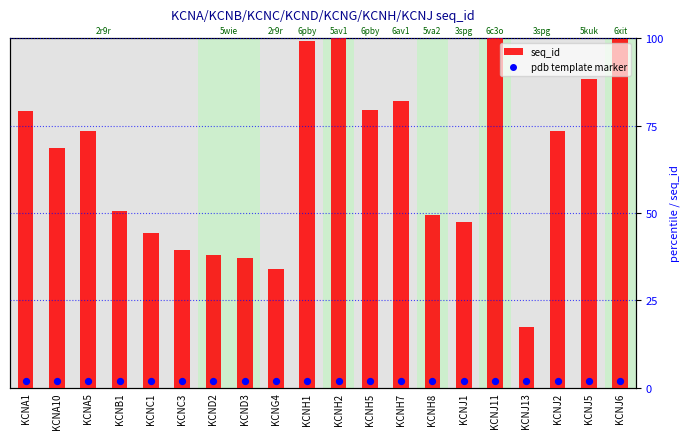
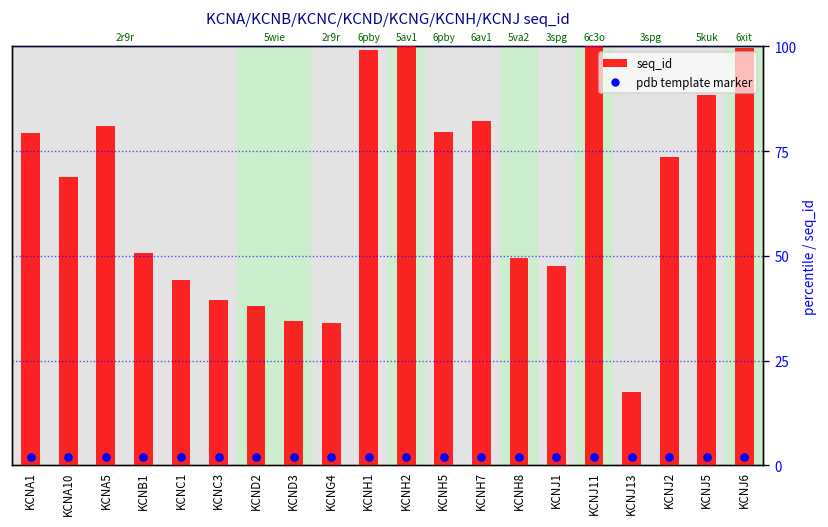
seq_id, KCNA5: 74 -> 81
seq_id, KCND3: 37 -> 35
